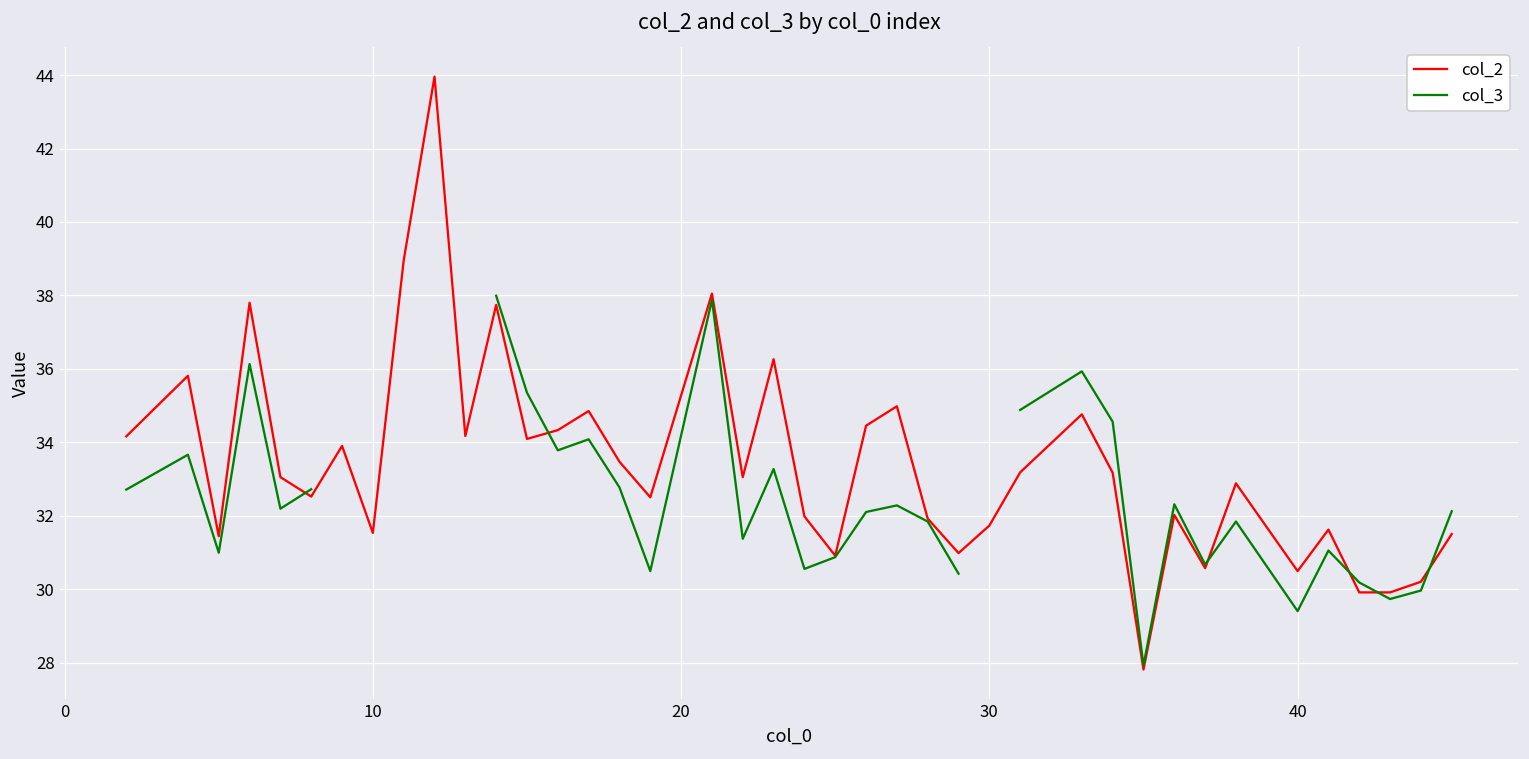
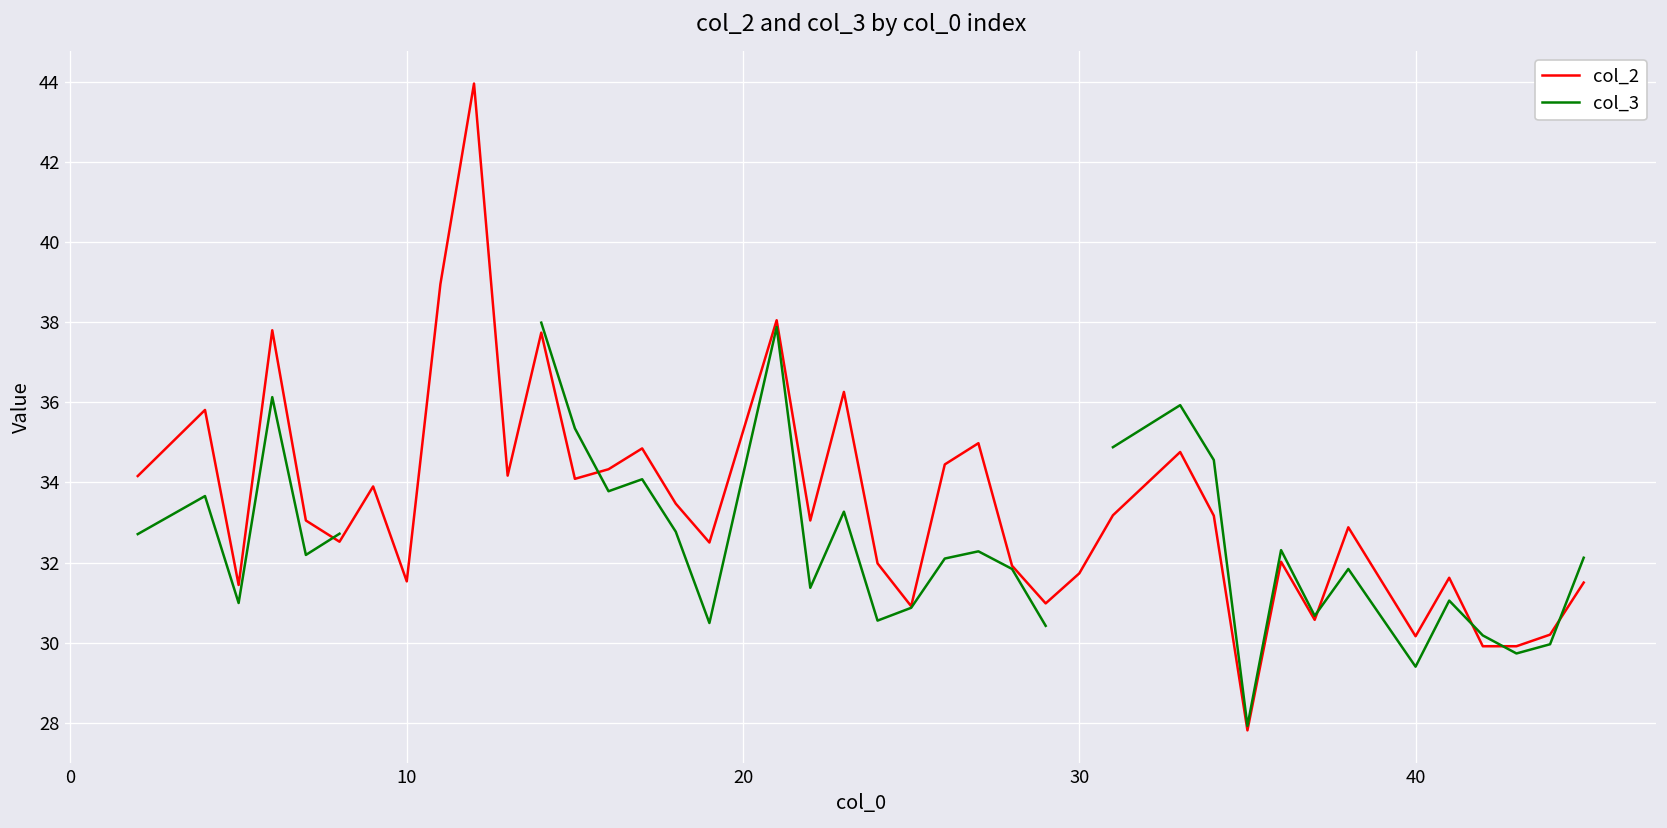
col_2, 40: 30.5 -> 30.2
